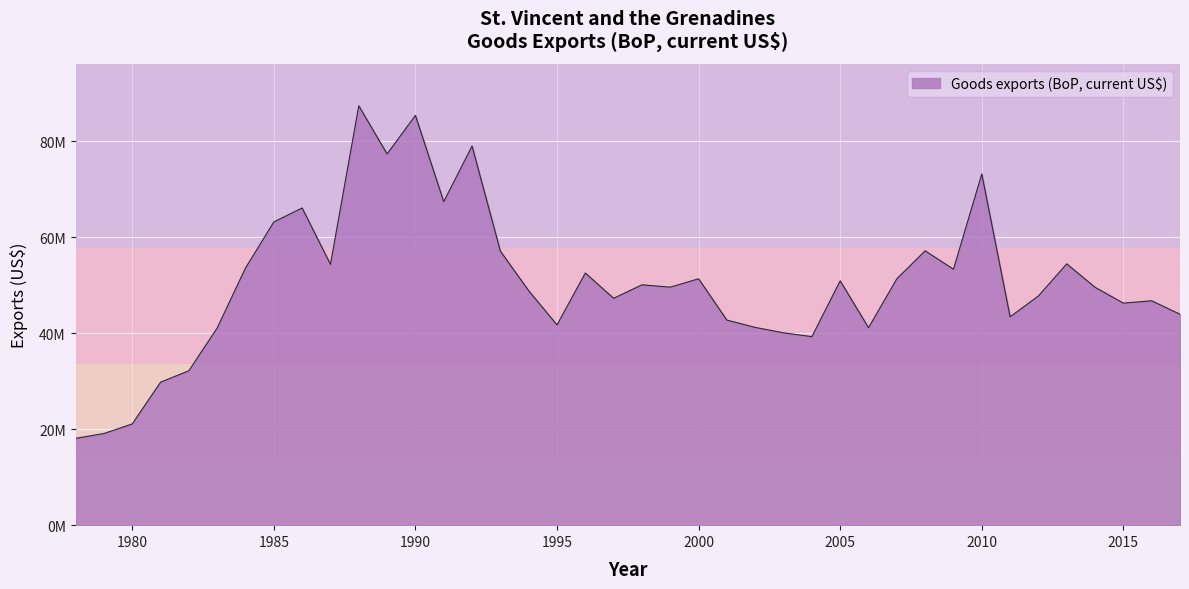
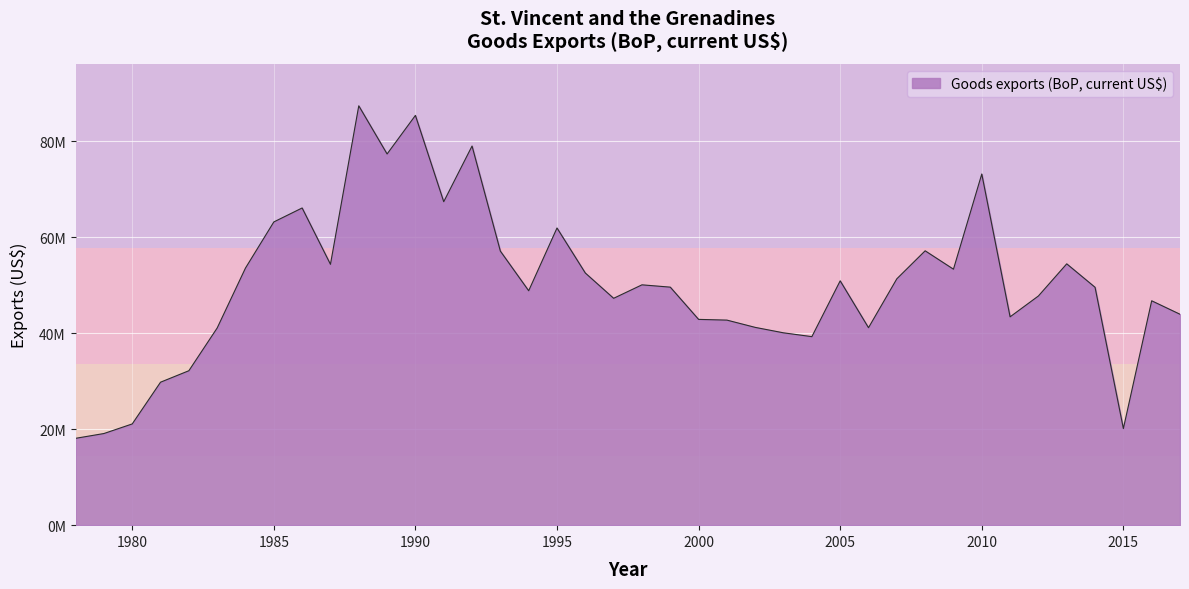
1995: 42000000 -> 62000000
2000: 51000000 -> 43000000
2015: 46000000 -> 20000000
